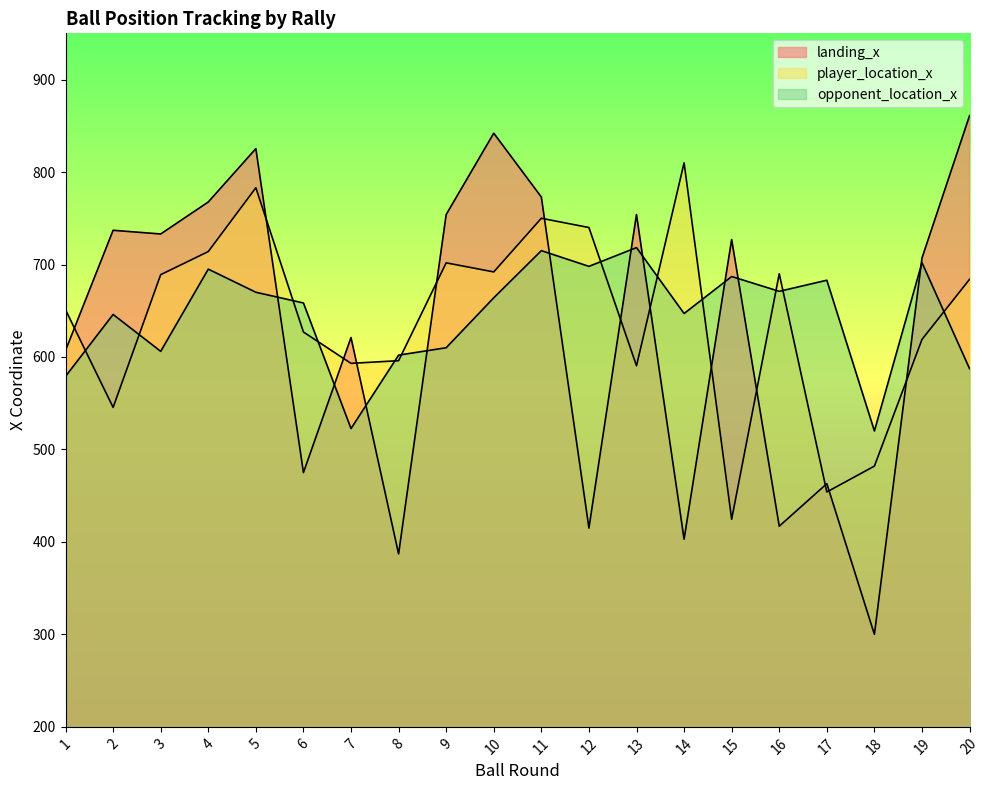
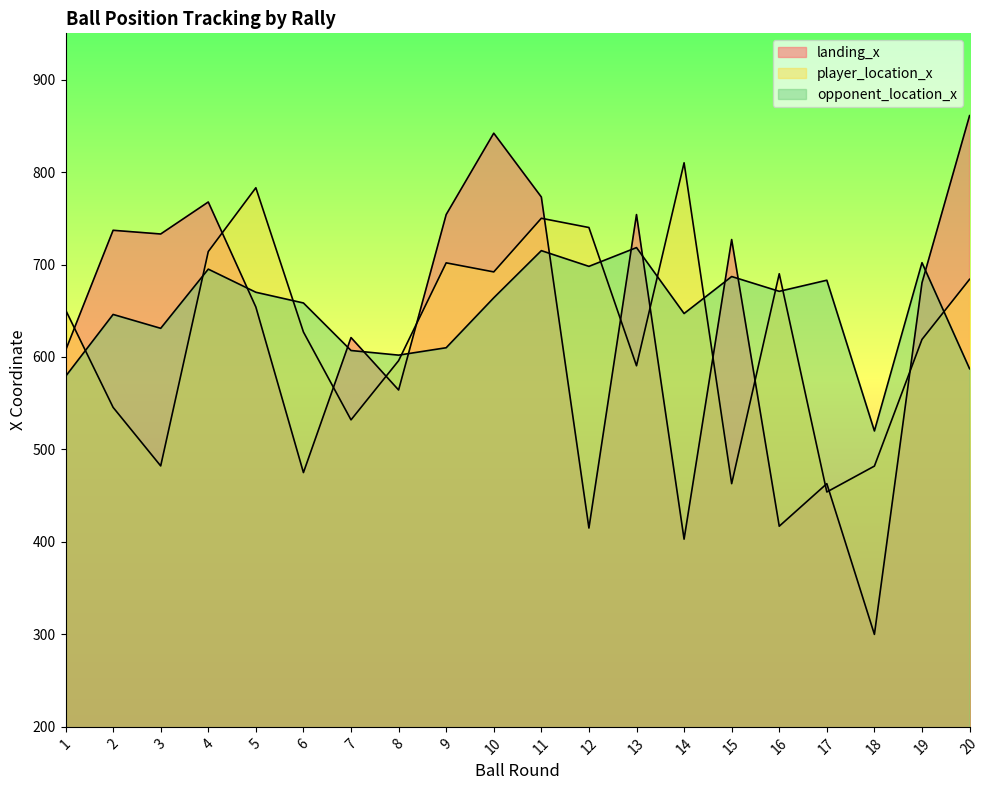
player_location_x, 3: 690 -> 480
opponent_location_x, 3: 610 -> 630
landing_x, 5: 830 -> 650
player_location_x, 7: 590 -> 530
opponent_location_x, 7: 520 -> 610
landing_x, 8: 390 -> 560
player_location_x, 15: 420 -> 460
landing_x, 19: 710 -> 680
